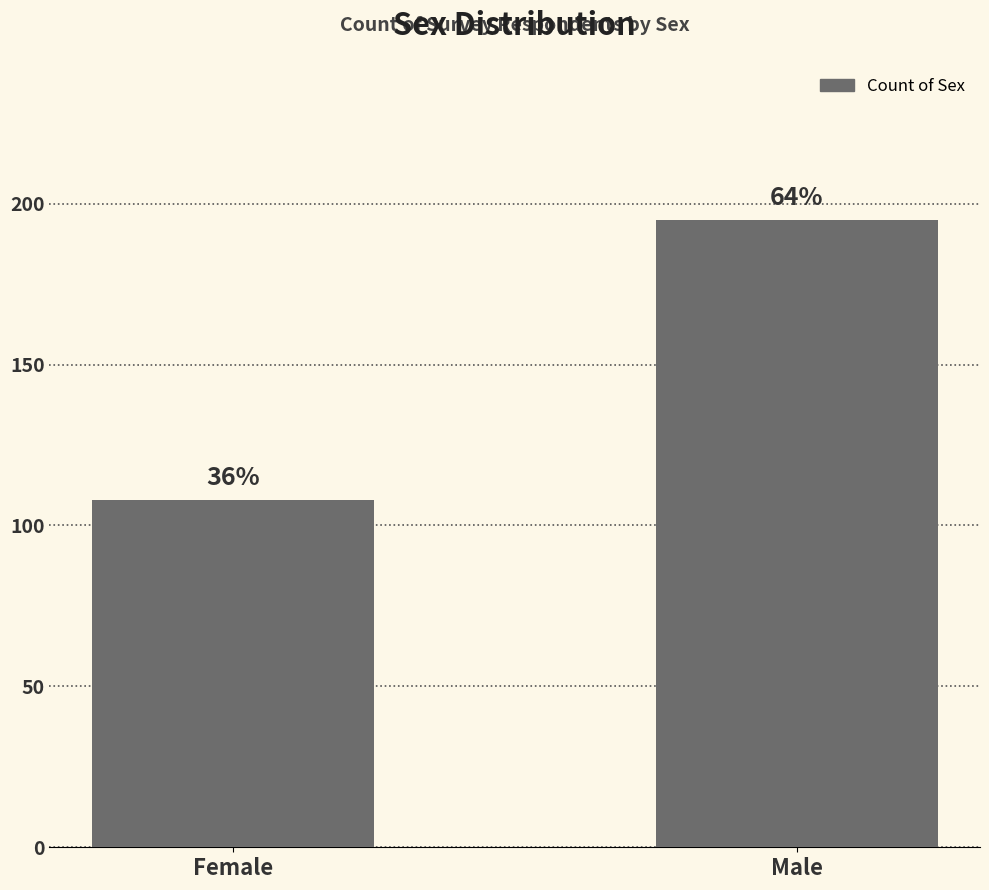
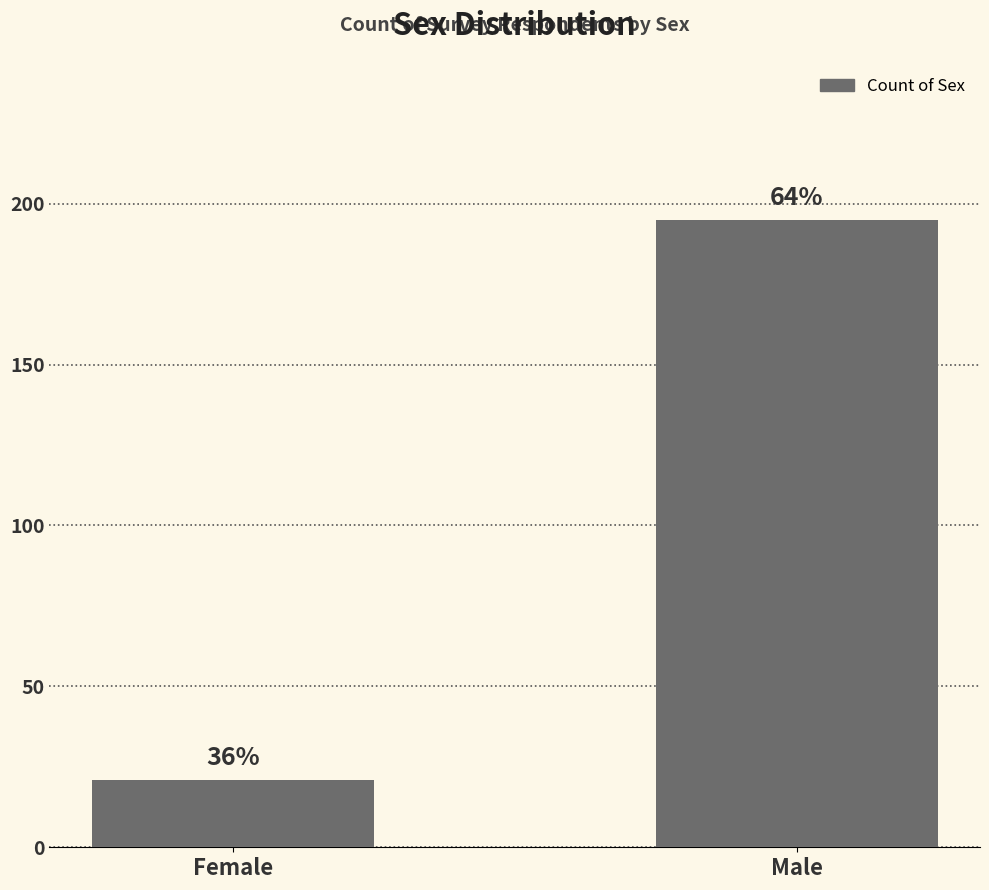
Female: 108 -> 21
